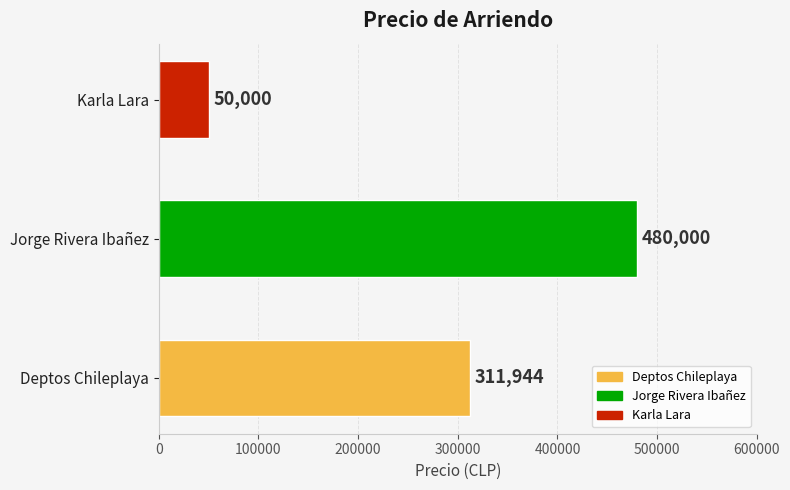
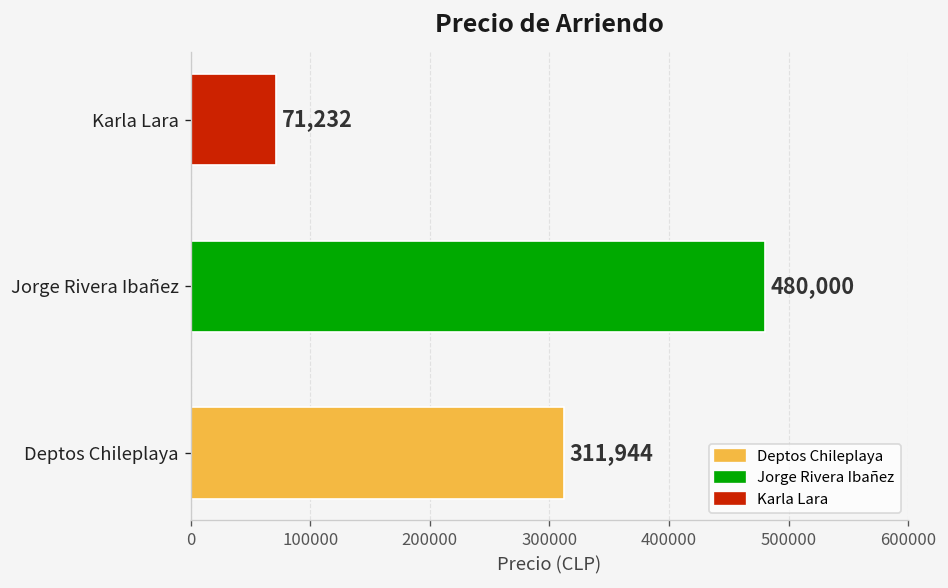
Karla Lara: 50,000 -> 71,232
